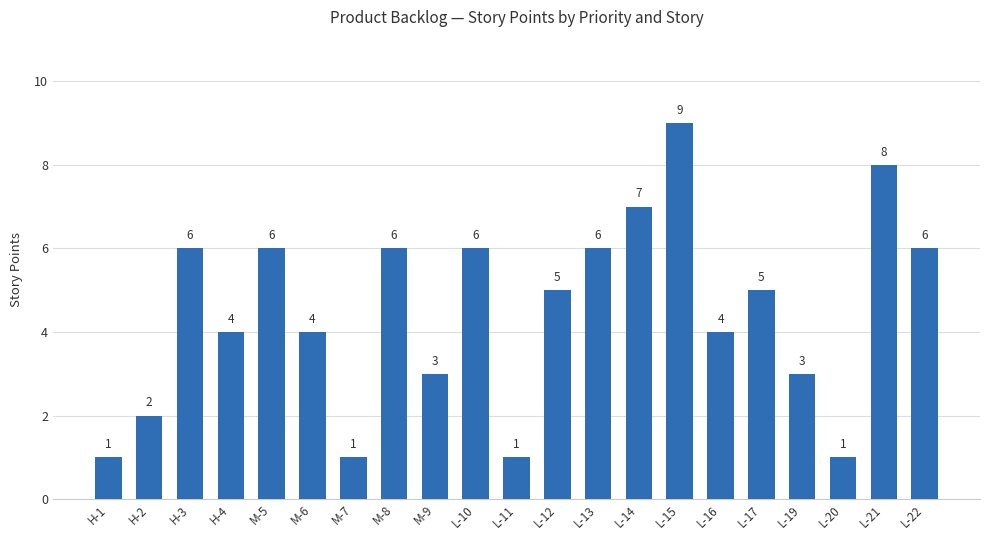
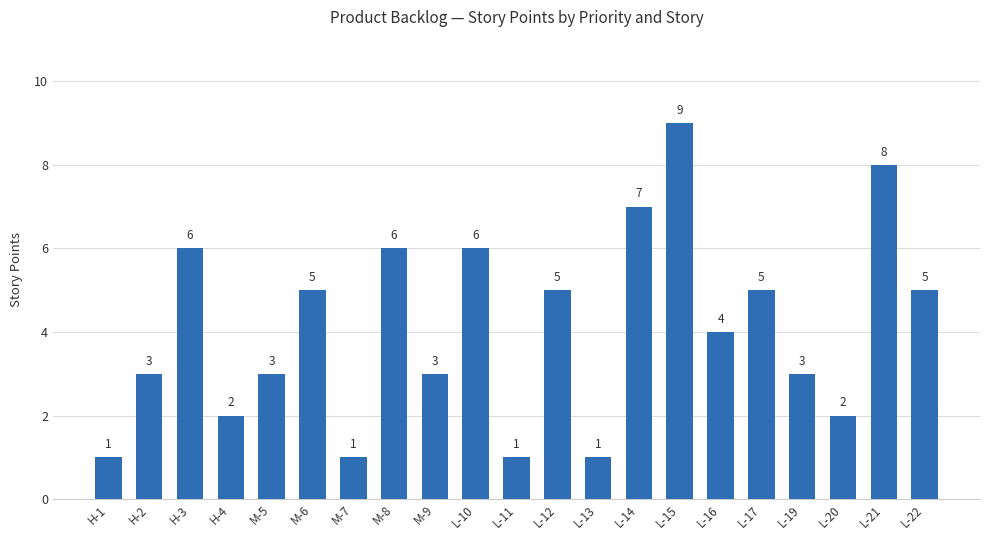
H-2: 2 -> 3
H-4: 4 -> 2
M-5: 6 -> 3
M-6: 4 -> 5
L-13: 6 -> 1
L-20: 1 -> 2
L-22: 6 -> 5
